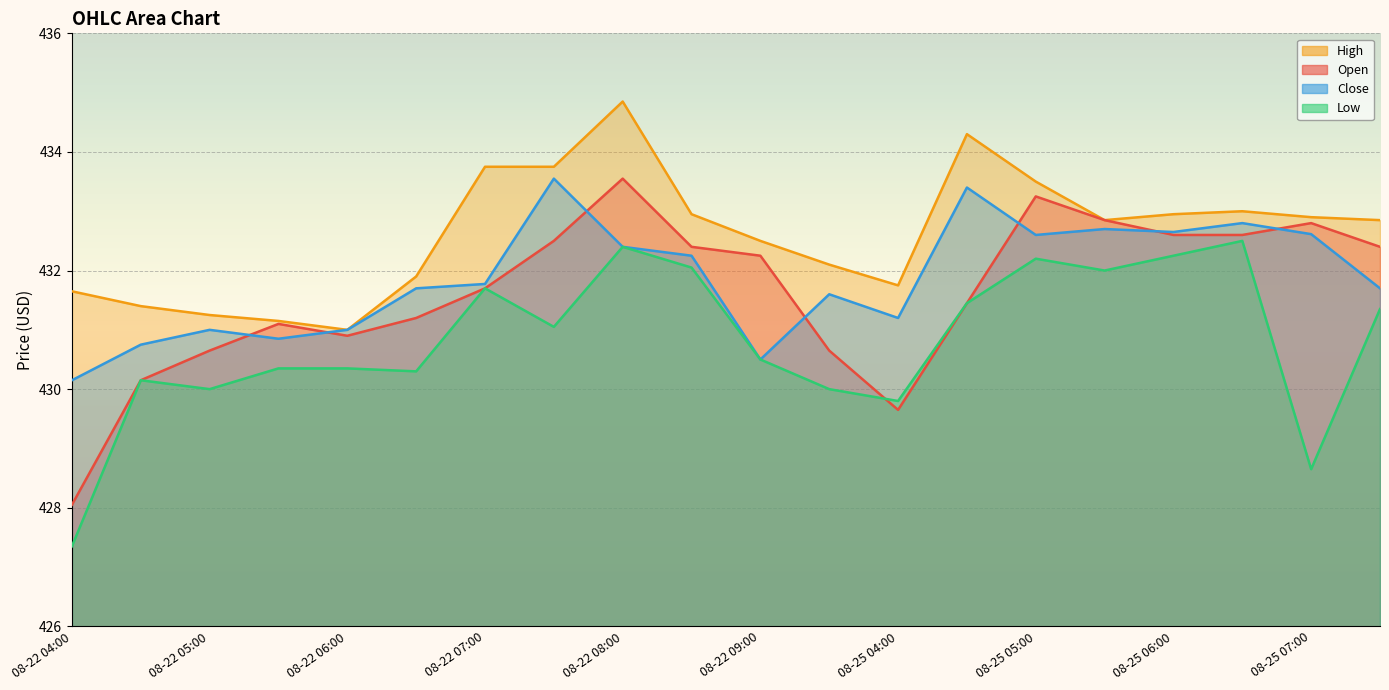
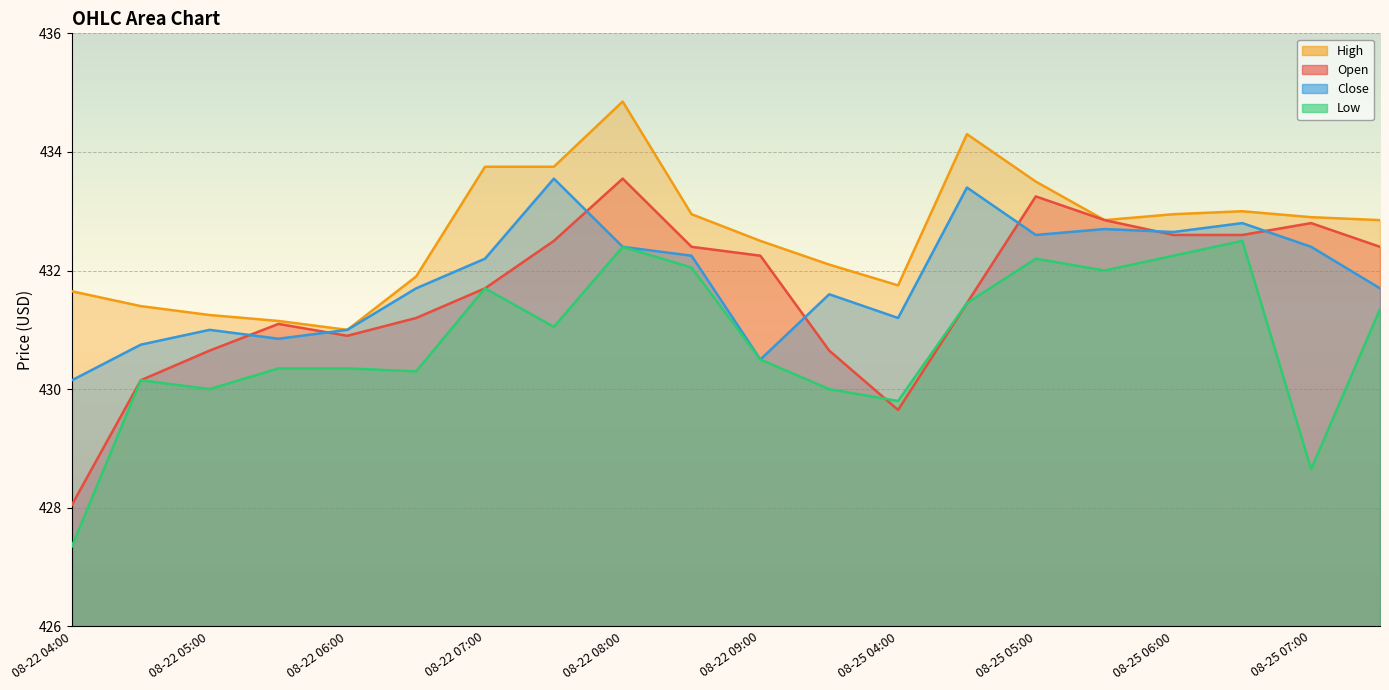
Close, 08-22 07:00: 431.8 -> 432.2
Close, 08-25 07:00: 432.6 -> 432.4
